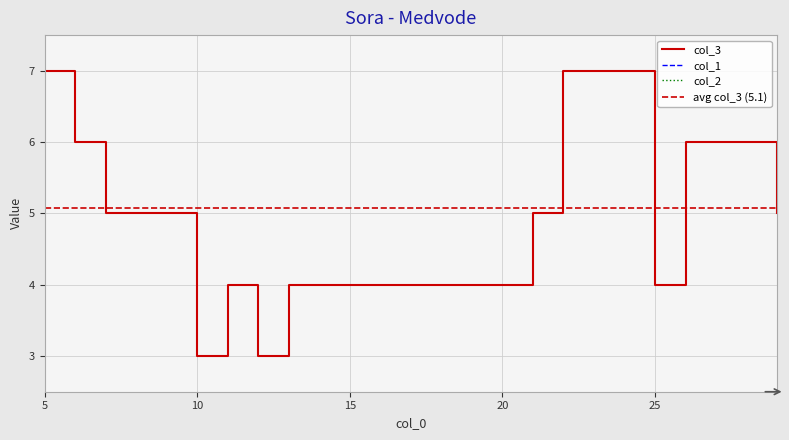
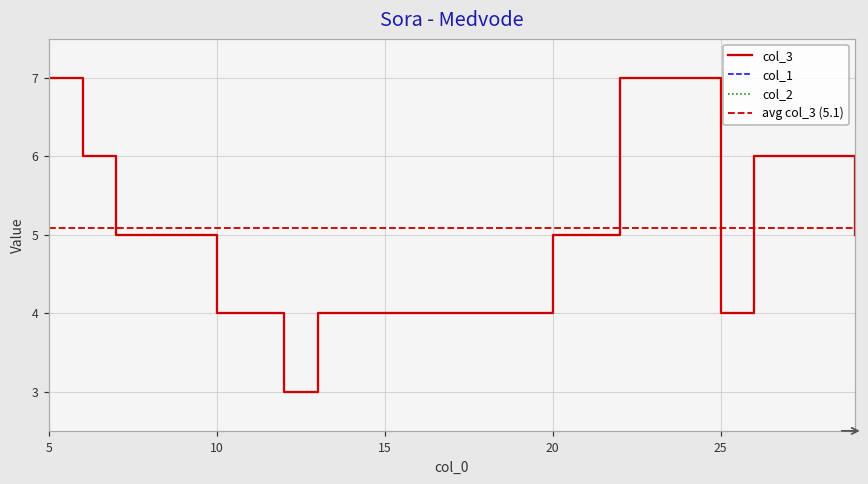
col_3, 10: 3 -> 4
col_3, 20: 4 -> 5
